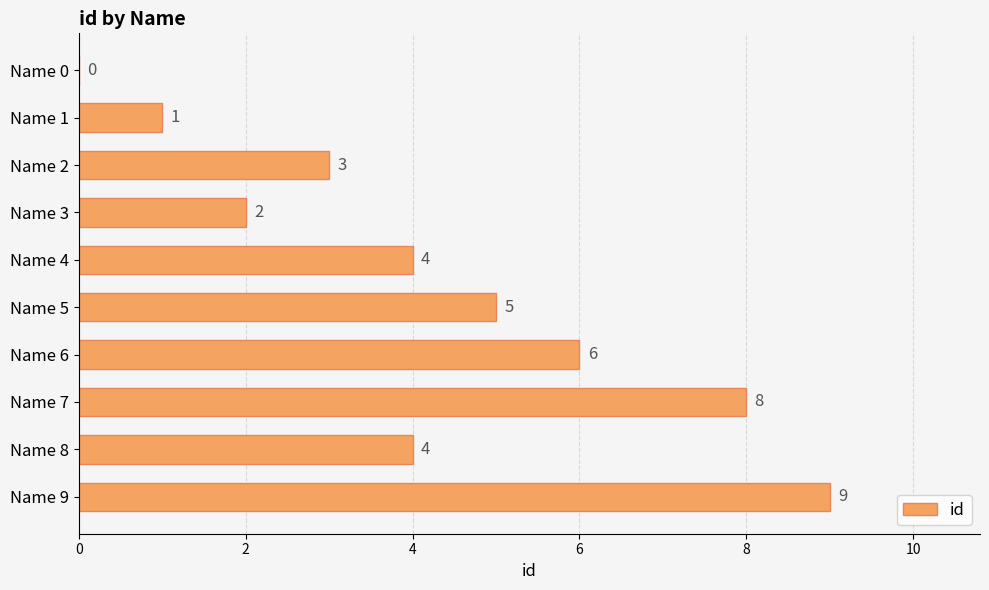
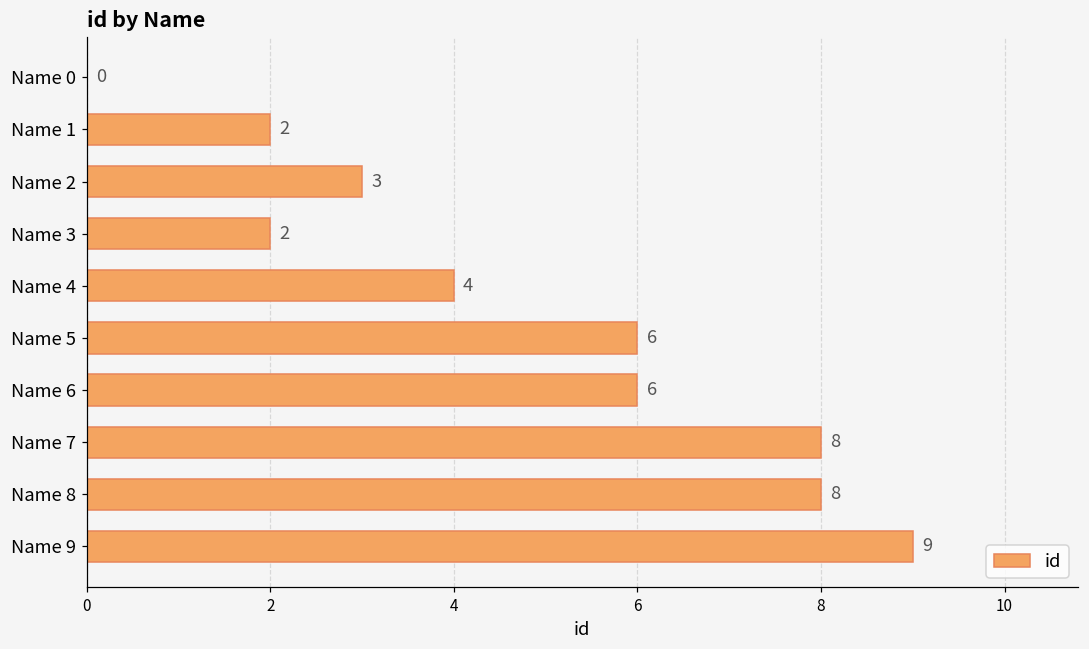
Name 1: 1 -> 2
Name 5: 5 -> 6
Name 8: 4 -> 8
